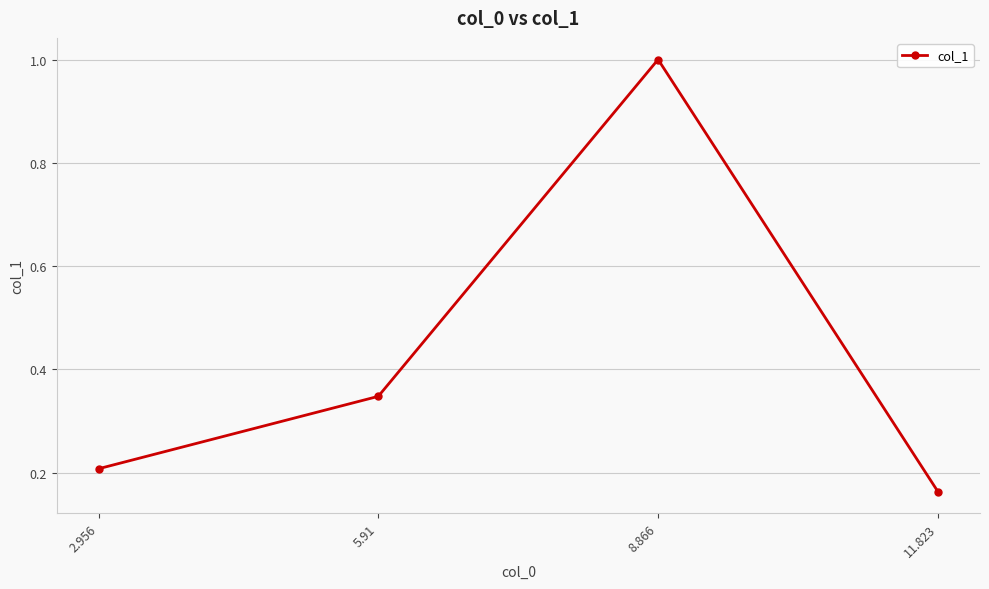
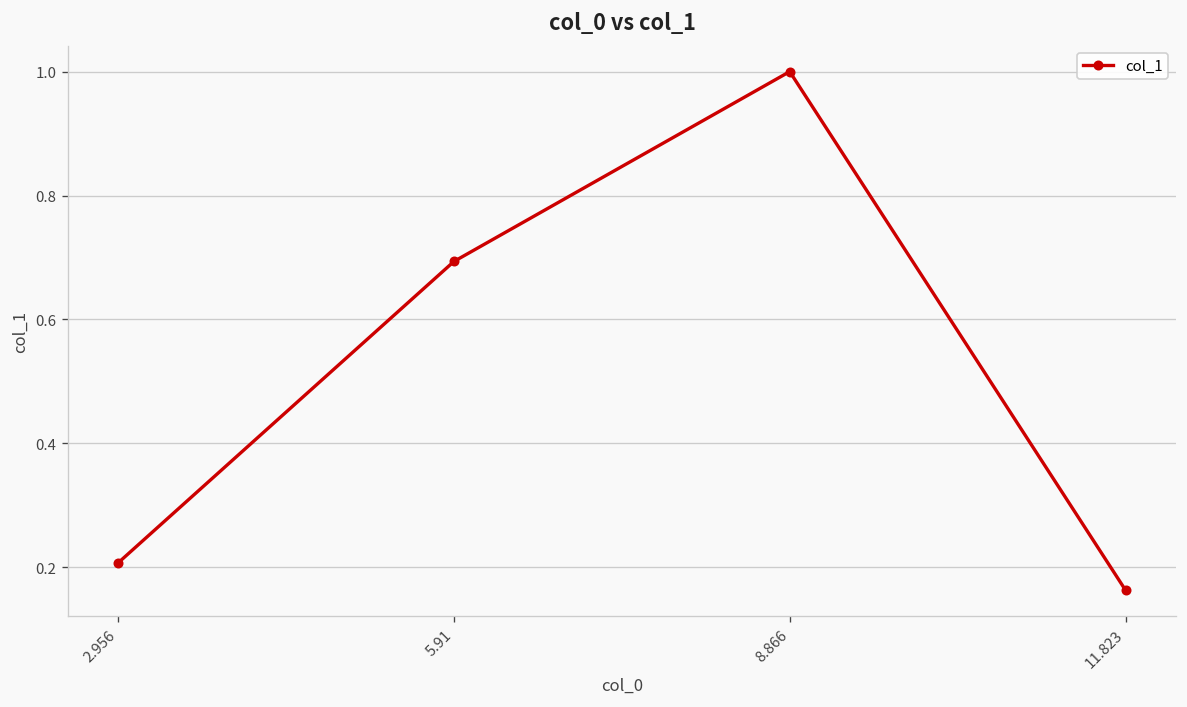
5.91: 0.35 -> 0.69
